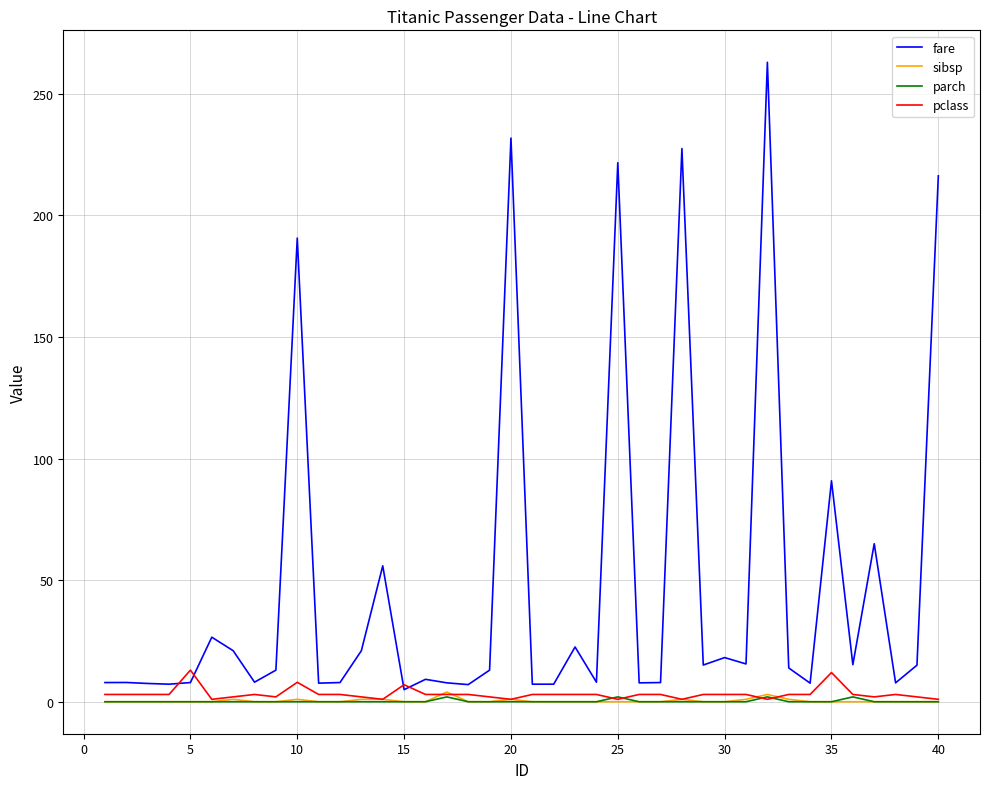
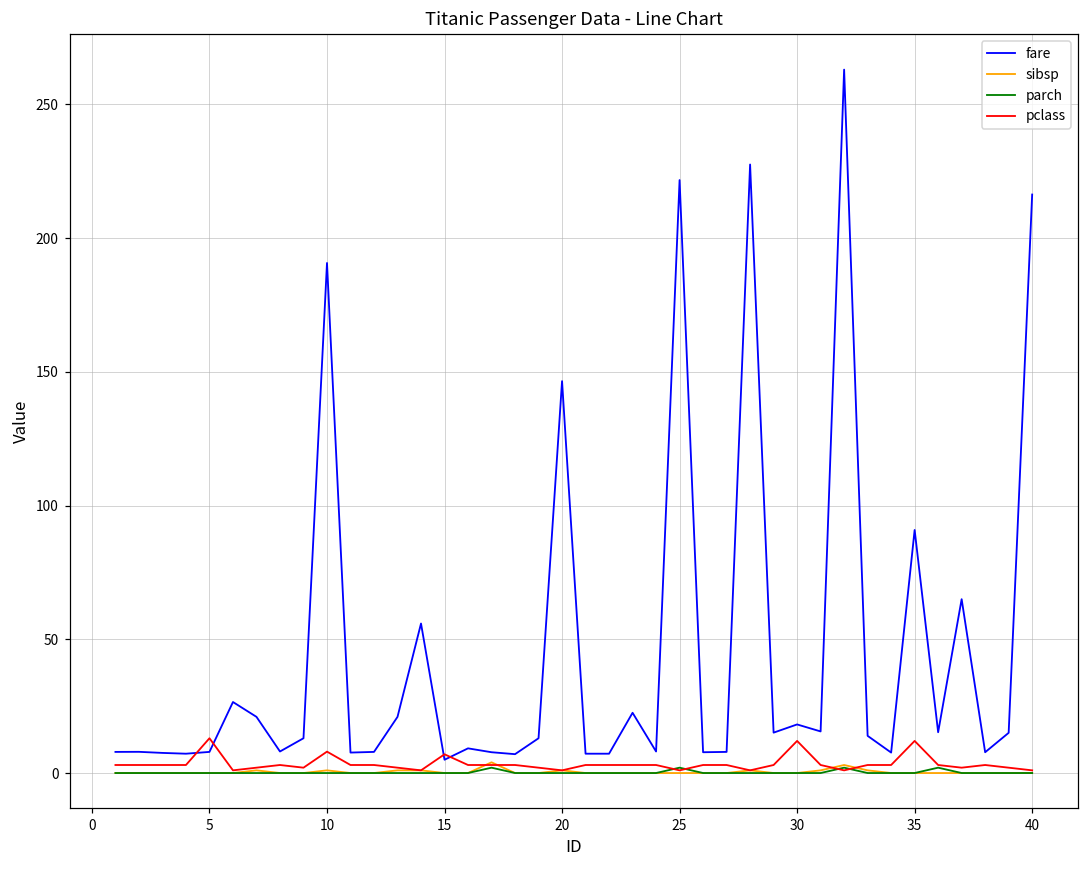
fare, 20: 232 -> 147
pclass, 30: 3 -> 12
